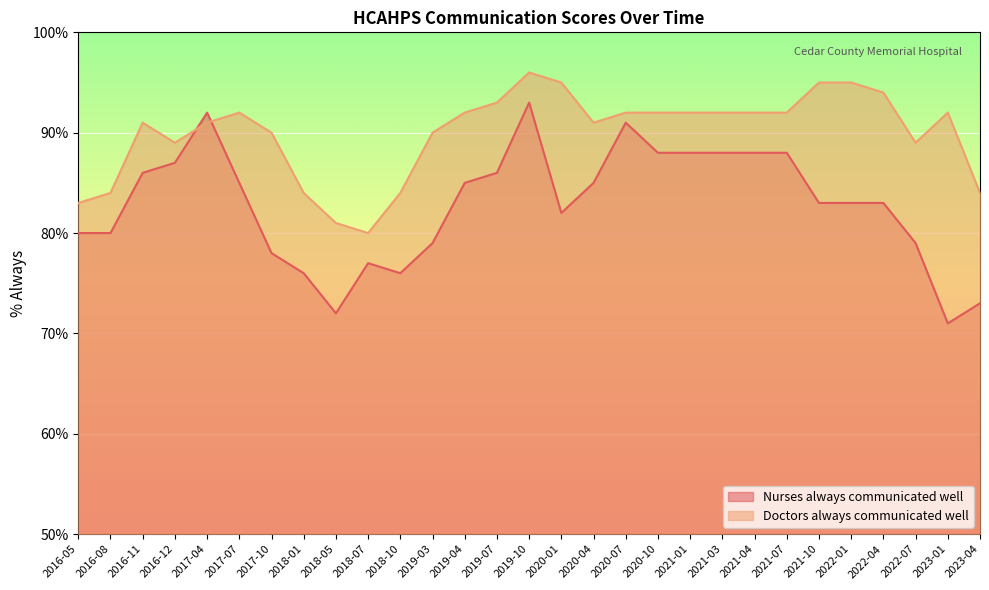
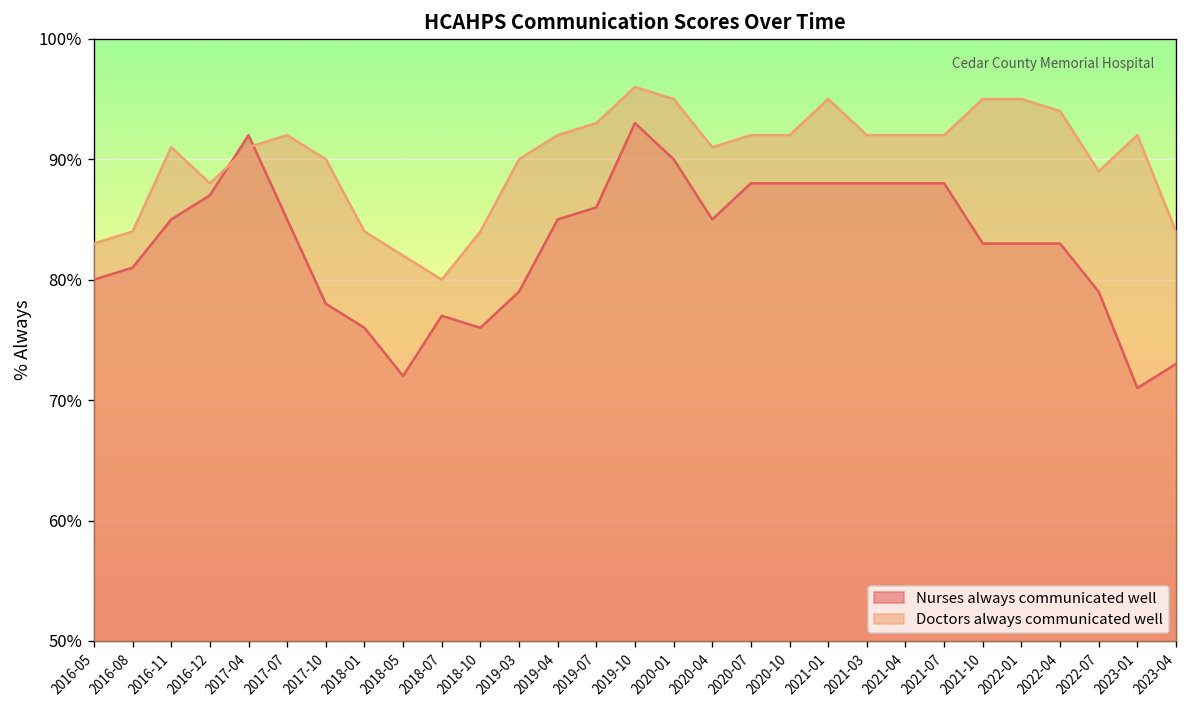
Nurses always communicated well, 2016-08: 80% -> 81%
Nurses always communicated well, 2016-11: 86% -> 85%
Doctors always communicated well, 2016-12: 89% -> 88%
Doctors always communicated well, 2018-05: 81% -> 82%
Nurses always communicated well, 2020-01: 82% -> 90%
Nurses always communicated well, 2020-07: 91% -> 88%
Doctors always communicated well, 2021-01: 92% -> 95%
